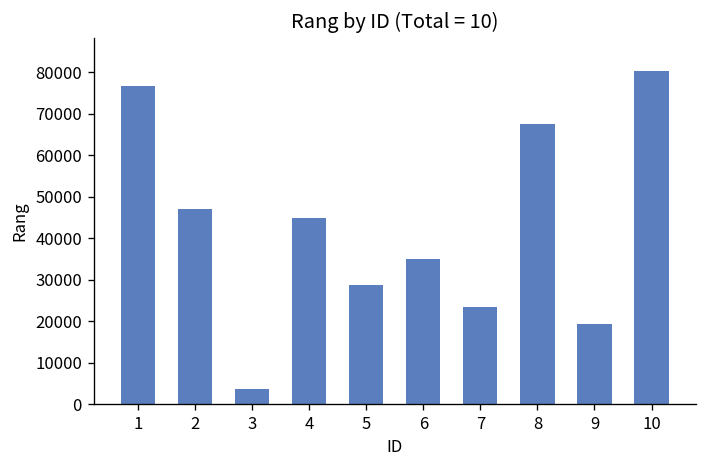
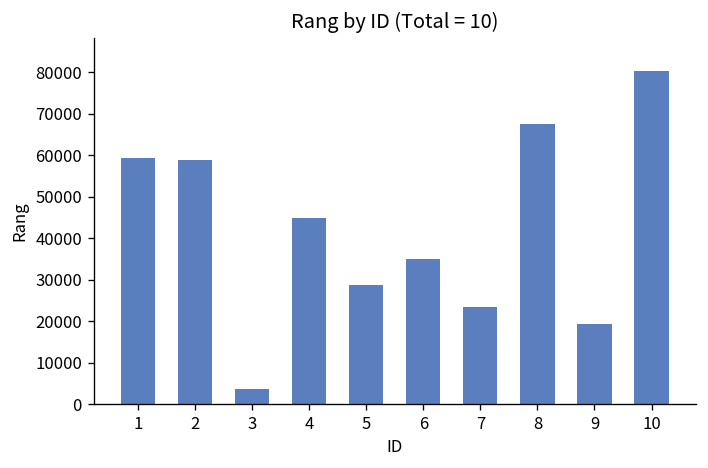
1: 77000 -> 59000
2: 47000 -> 59000
